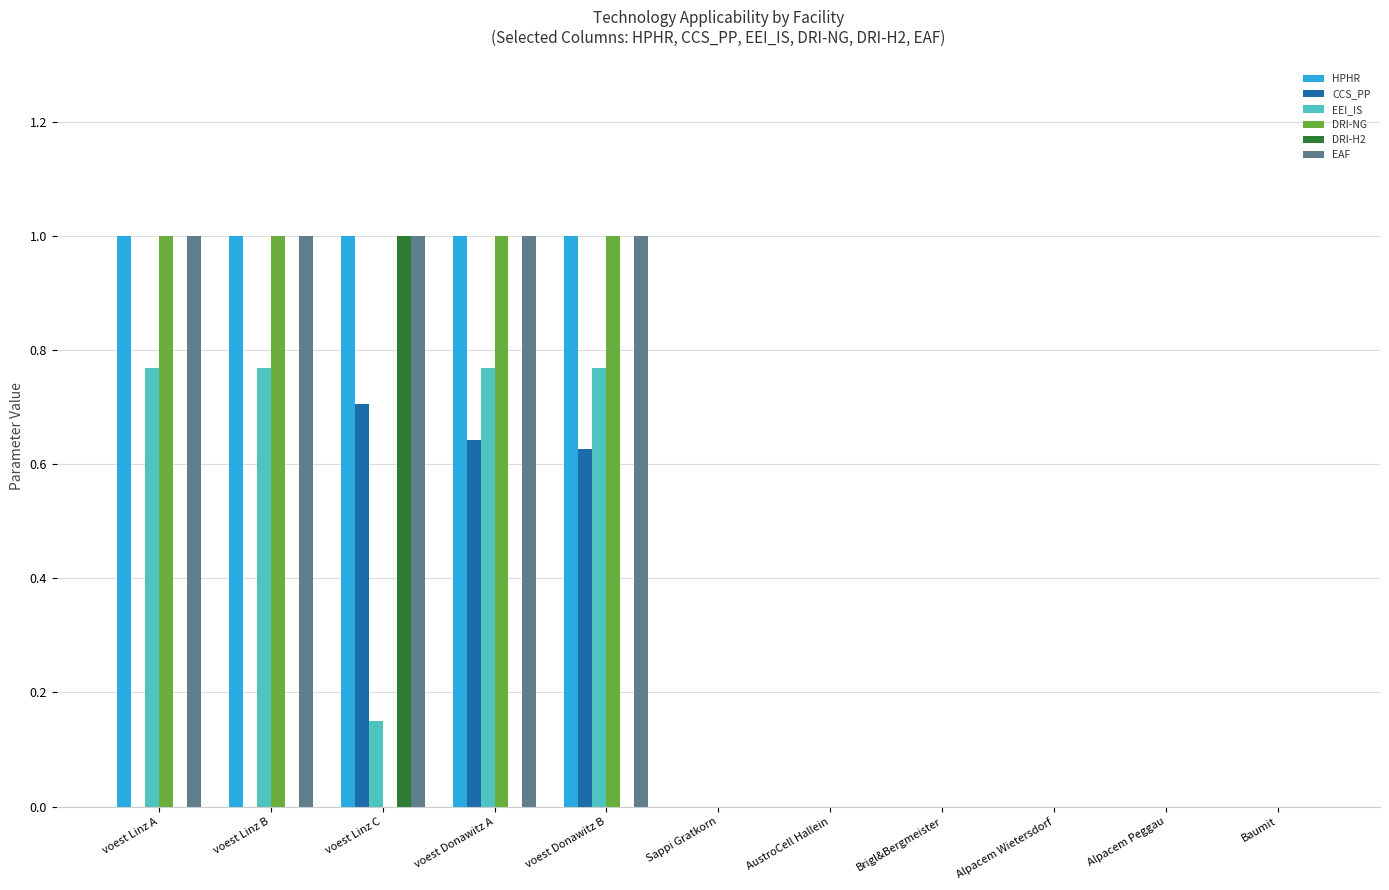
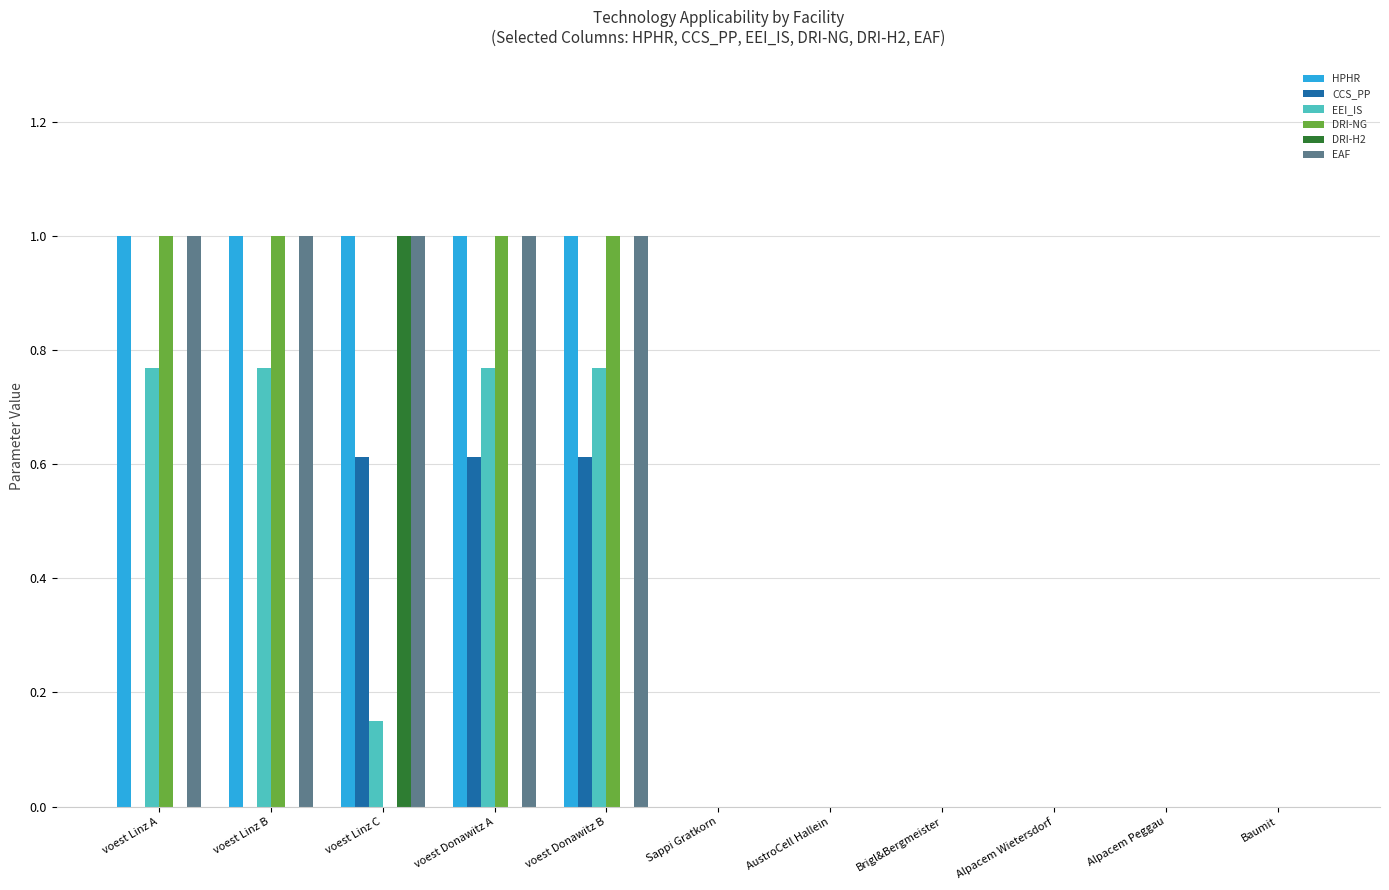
CCS_PP, voest Linz C: 0.70 -> 0.61
CCS_PP, voest Donawitz A: 0.64 -> 0.61
CCS_PP, voest Donawitz B: 0.63 -> 0.61
